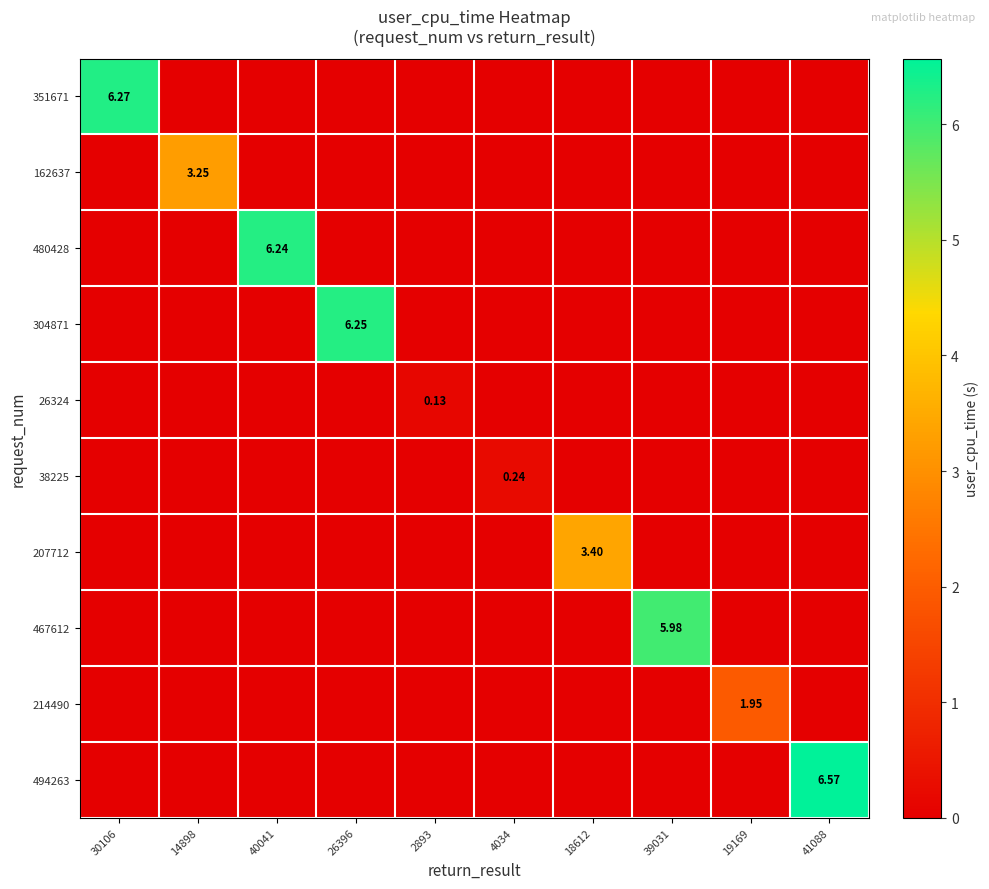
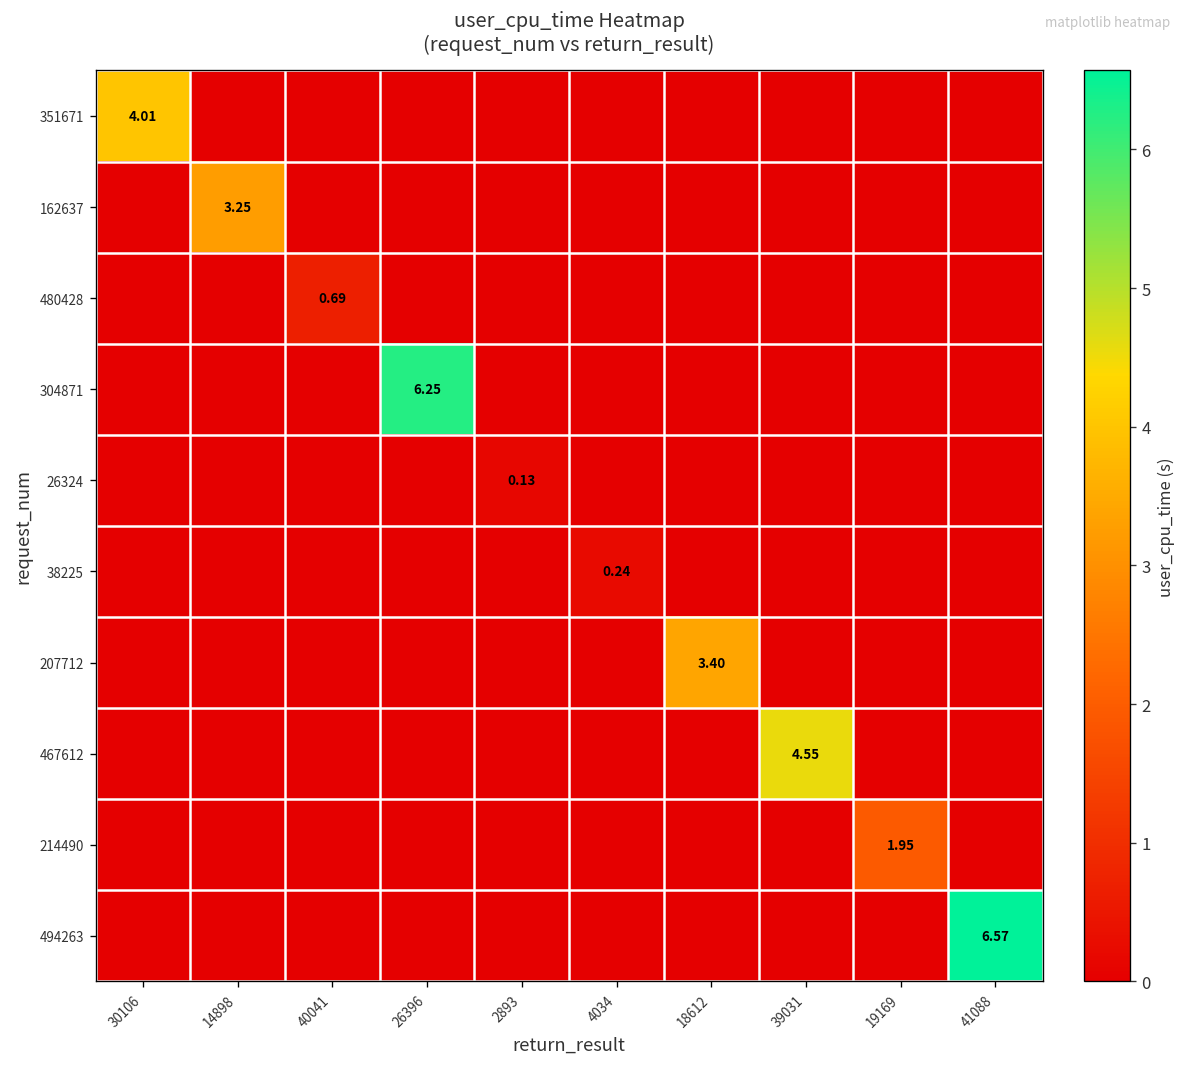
351671, 30106: 6.27 -> 4.01
480428, 40041: 6.24 -> 0.69
467612, 39031: 5.98 -> 4.55
